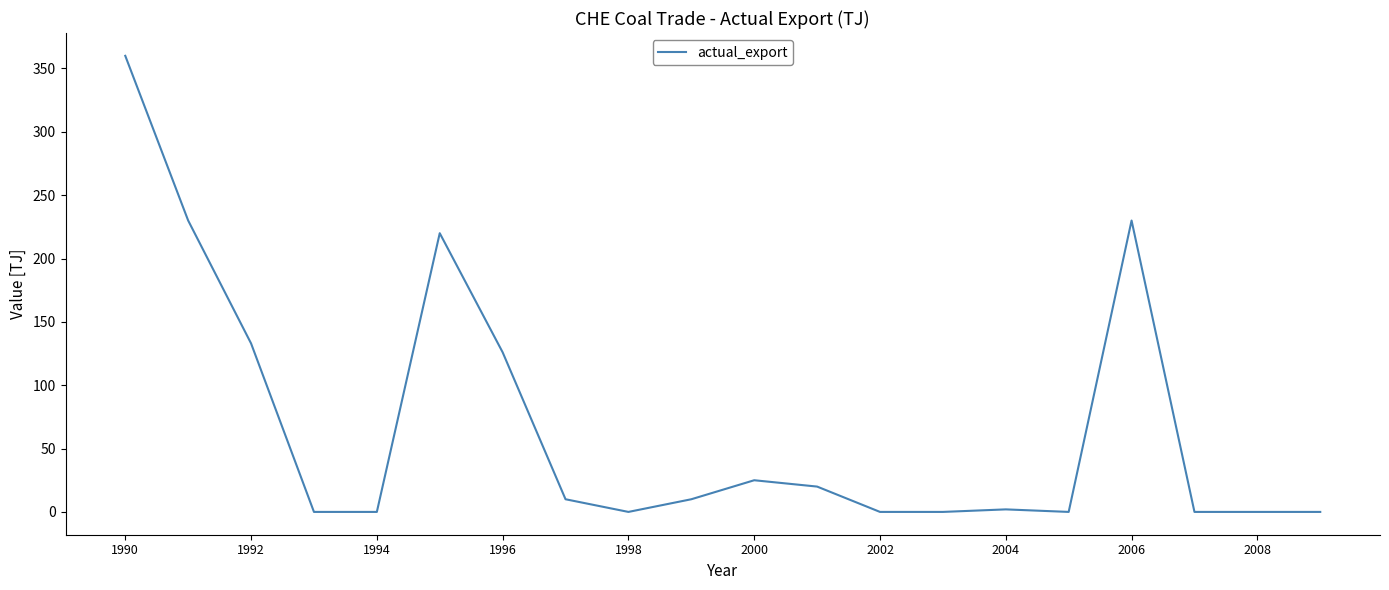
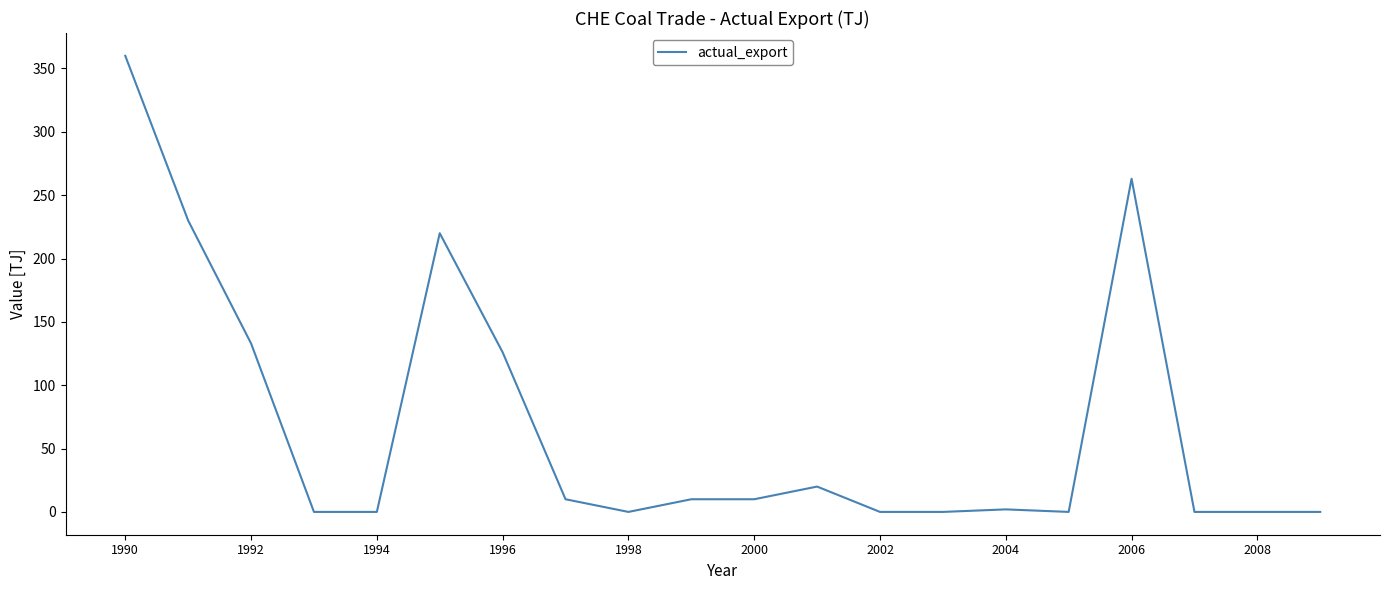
2000: 25 -> 10
2006: 230 -> 263
